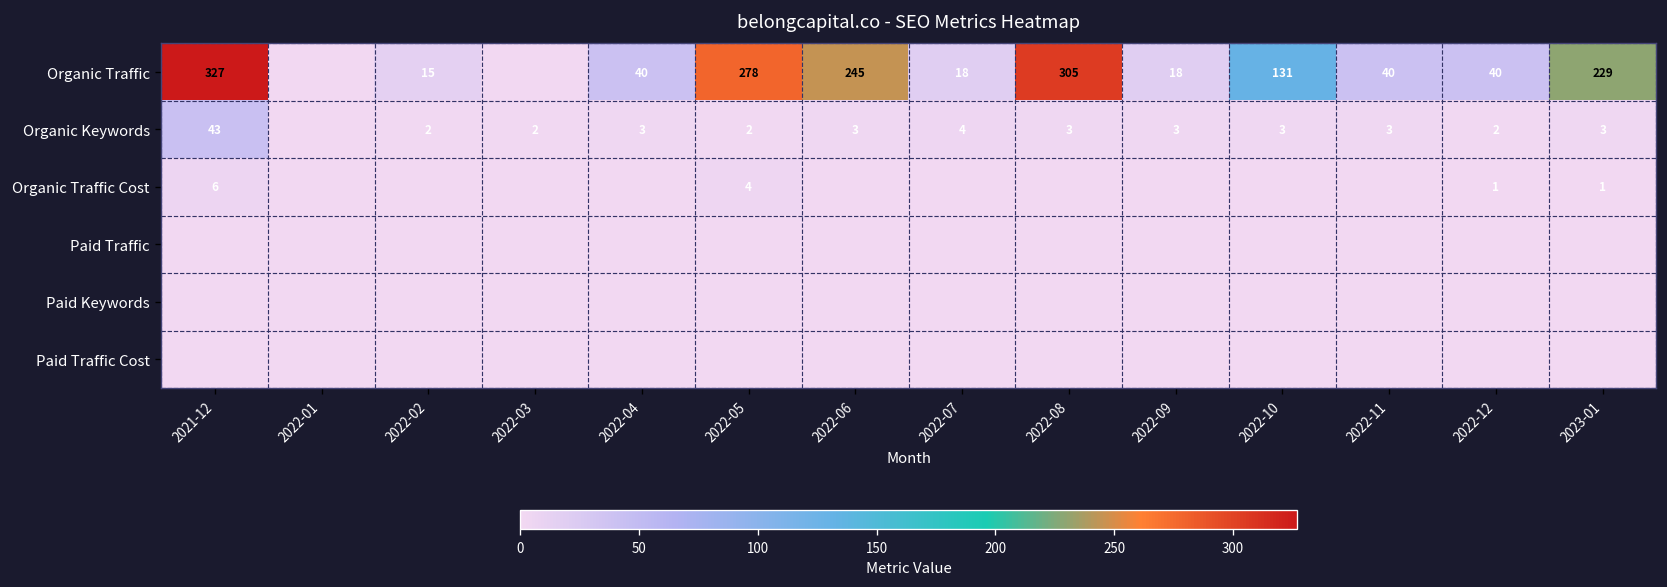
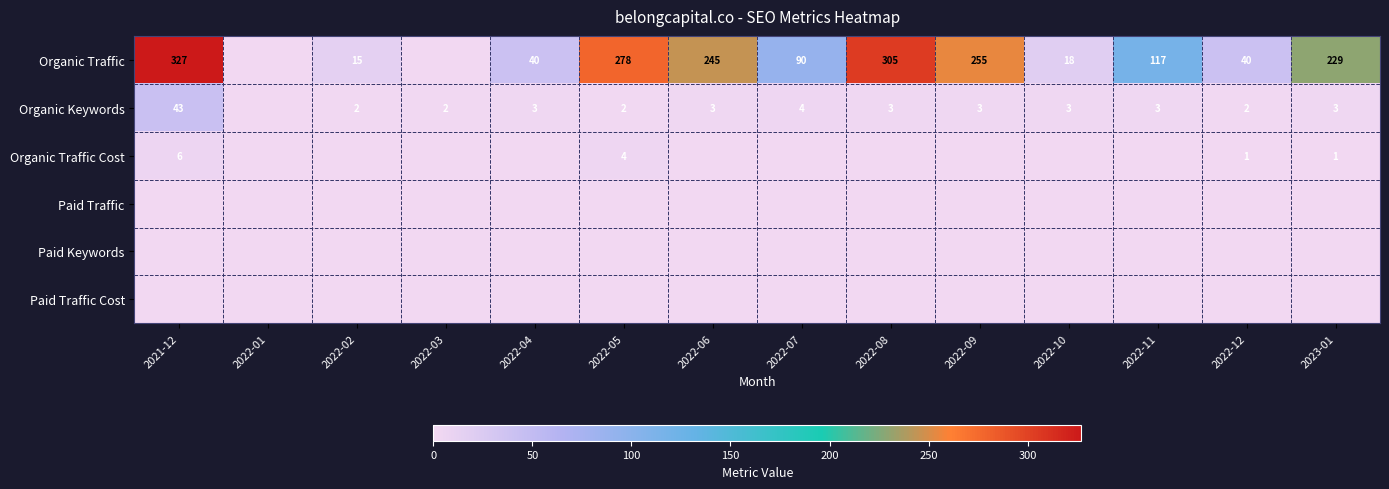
Organic Traffic, 2022-07: 18 -> 90
Organic Traffic, 2022-09: 18 -> 255
Organic Traffic, 2022-10: 131 -> 18
Organic Traffic, 2022-11: 40 -> 117
